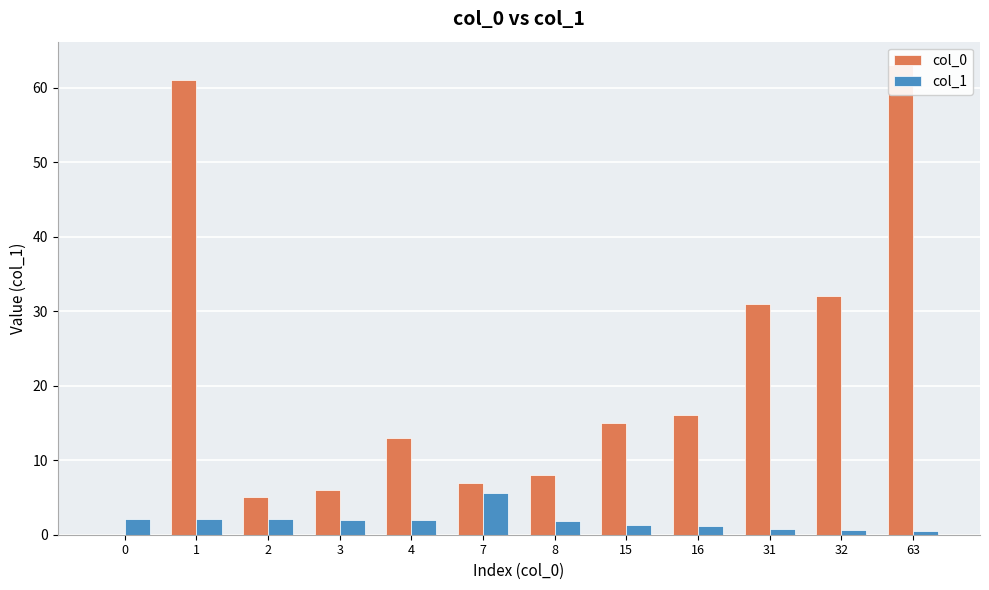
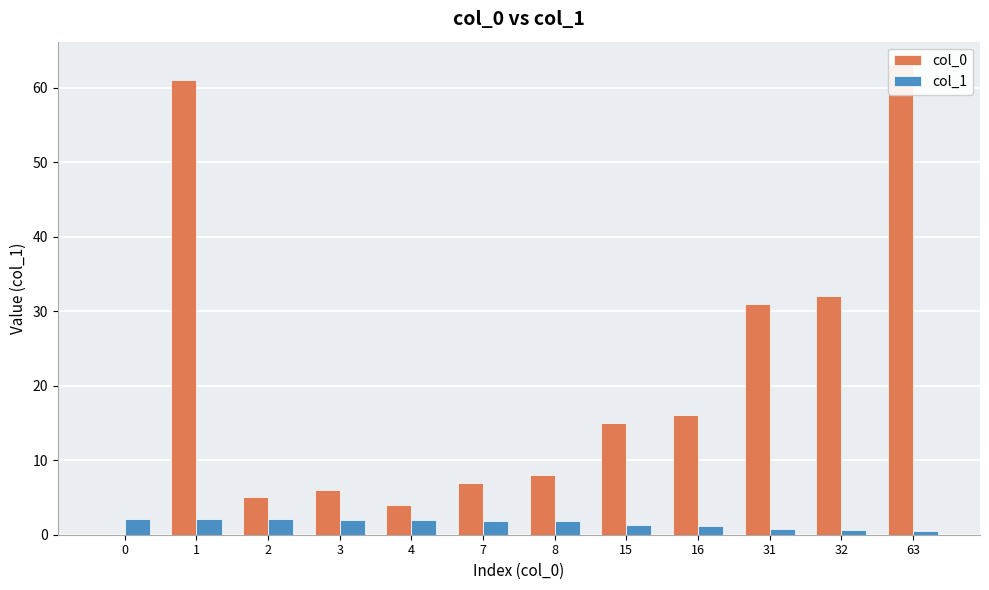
col_0, 4: 13 -> 4
col_1, 7: 6 -> 2
